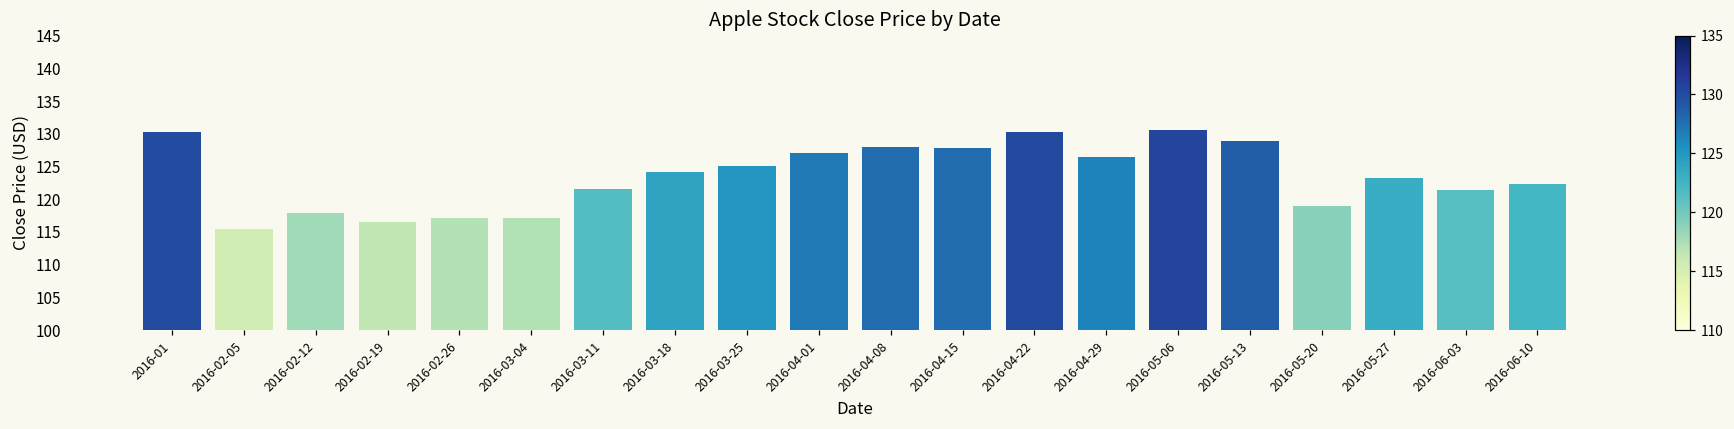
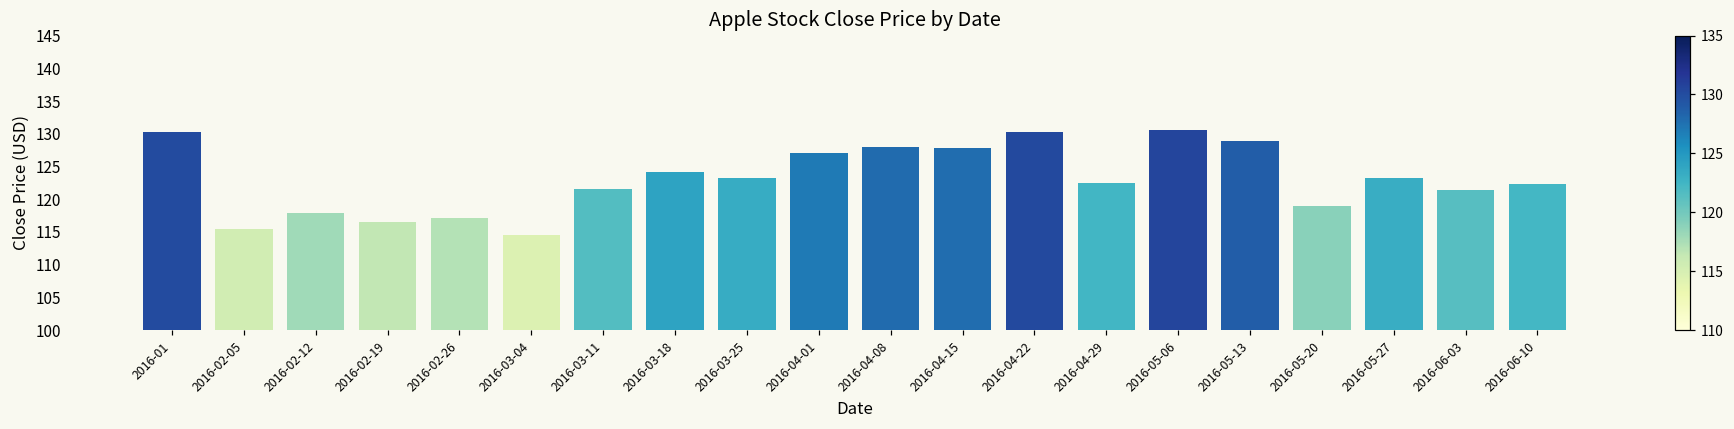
2016-03-04: 117 -> 115
2016-03-25: 125 -> 123
2016-04-29: 126 -> 122
